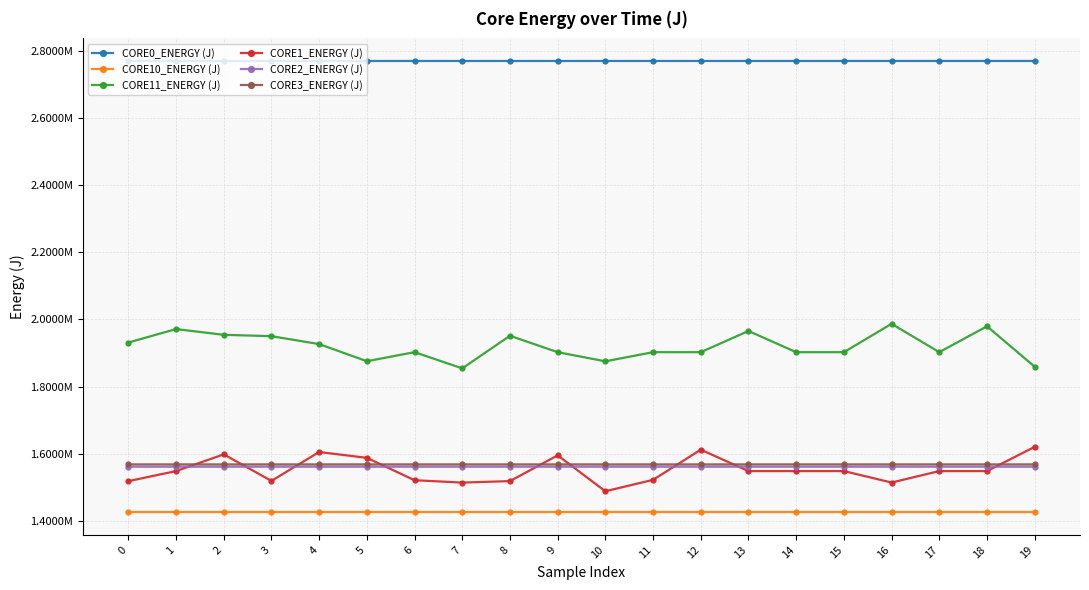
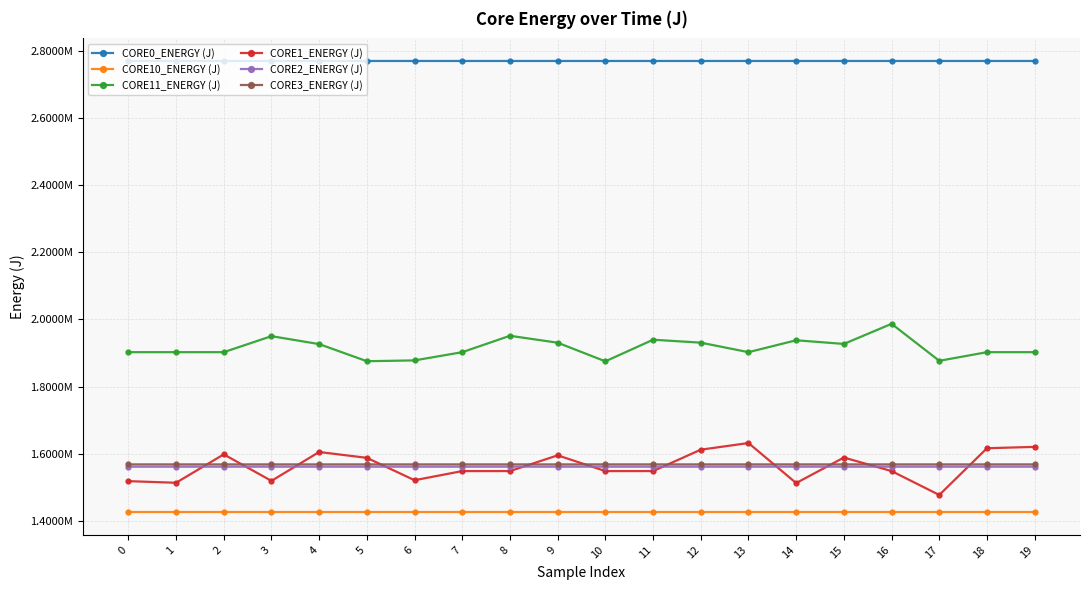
CORE11_ENERGY (J), 0: 1930000 -> 1900000
CORE11_ENERGY (J), 1: 1970000 -> 1900000
CORE1_ENERGY (J), 1: 1550000 -> 1510000
CORE11_ENERGY (J), 2: 1950000 -> 1900000
CORE11_ENERGY (J), 6: 1900000 -> 1880000
CORE11_ENERGY (J), 7: 1850000 -> 1900000
CORE1_ENERGY (J), 7: 1510000 -> 1550000
CORE1_ENERGY (J), 8: 1520000 -> 1550000
CORE11_ENERGY (J), 9: 1900000 -> 1930000
CORE1_ENERGY (J), 10: 1490000 -> 1550000
CORE11_ENERGY (J), 11: 1900000 -> 1940000
CORE1_ENERGY (J), 11: 1520000 -> 1550000
CORE11_ENERGY (J), 12: 1900000 -> 1930000
CORE11_ENERGY (J), 13: 1970000 -> 1900000
CORE1_ENERGY (J), 13: 1550000 -> 1630000
CORE11_ENERGY (J), 14: 1900000 -> 1940000
CORE1_ENERGY (J), 14: 1550000 -> 1510000
CORE11_ENERGY (J), 15: 1900000 -> 1930000
CORE1_ENERGY (J), 15: 1550000 -> 1590000
CORE1_ENERGY (J), 16: 1510000 -> 1550000
CORE11_ENERGY (J), 17: 1900000 -> 1880000
CORE1_ENERGY (J), 17: 1550000 -> 1480000
CORE11_ENERGY (J), 18: 1980000 -> 1900000
CORE1_ENERGY (J), 18: 1550000 -> 1620000
CORE11_ENERGY (J), 19: 1860000 -> 1900000
